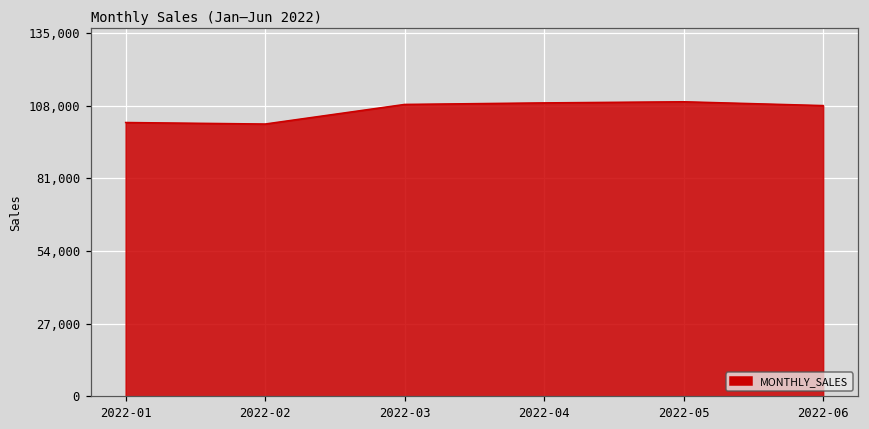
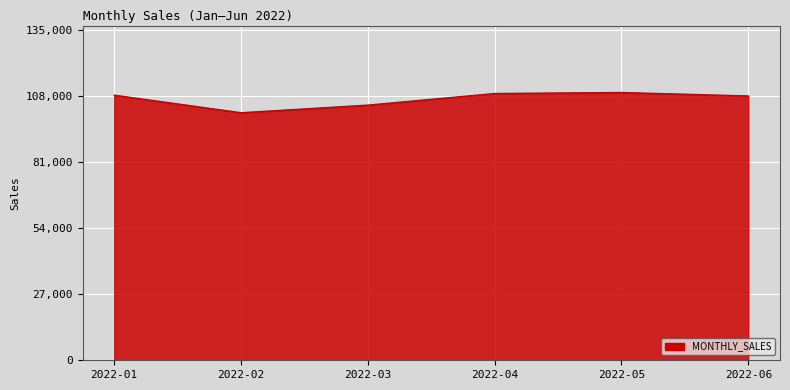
2022-01: 102,000 -> 108,000
2022-03: 108,000 -> 104,000
